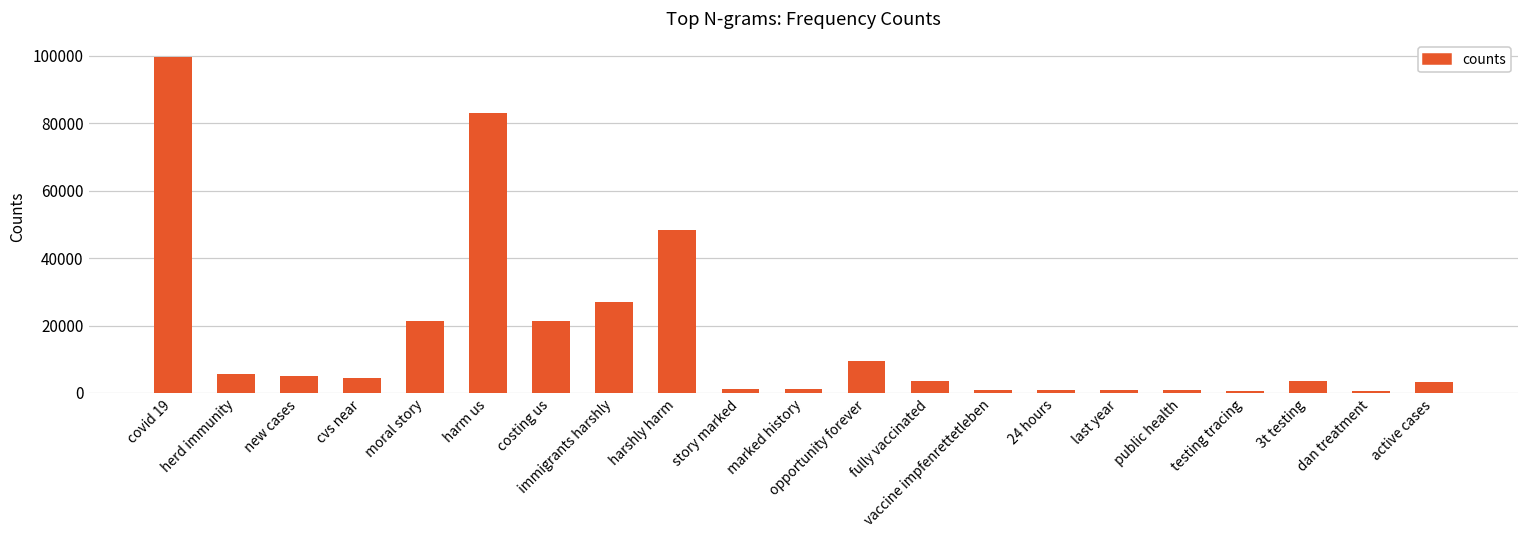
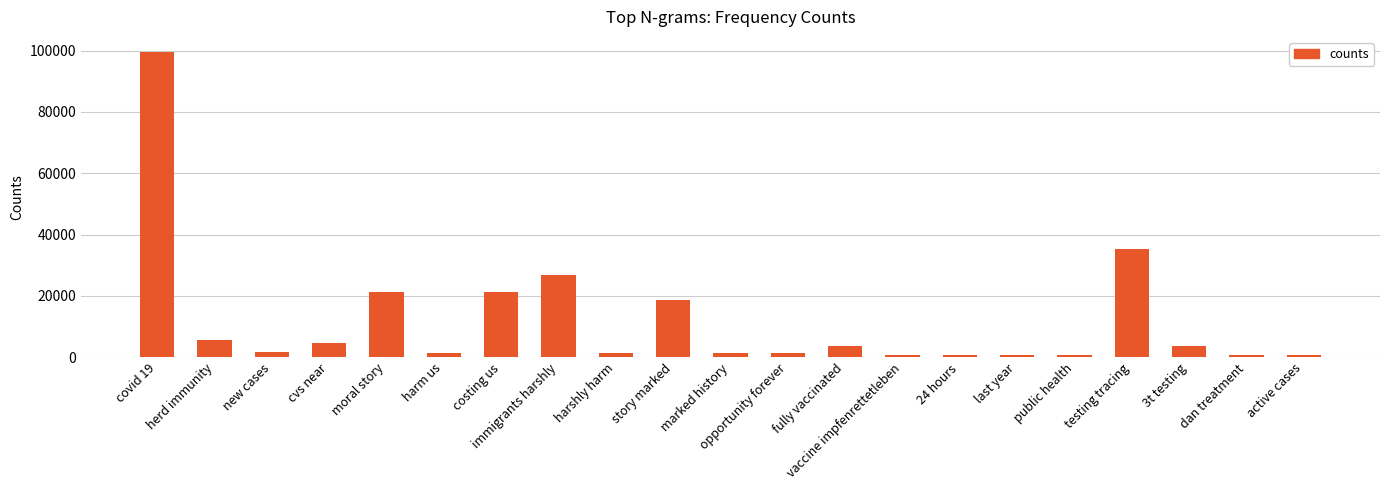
new cases: 5000 -> 2000
harm us: 83000 -> 1000
harshly harm: 48000 -> 1000
story marked: 1000 -> 19000
opportunity forever: 9000 -> 1000
testing tracing: 1000 -> 35000
active cases: 3000 -> 1000
